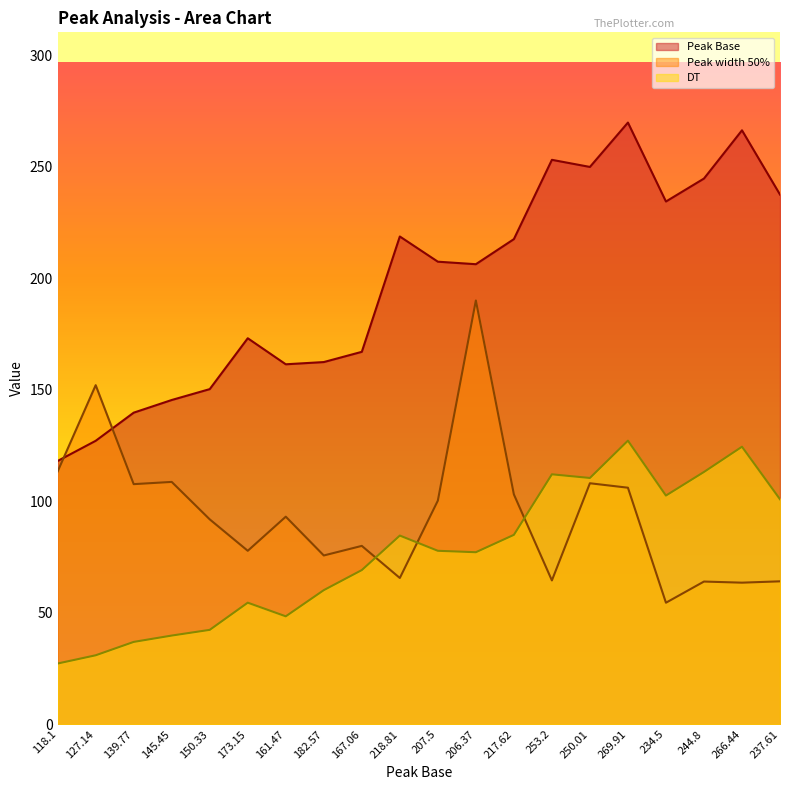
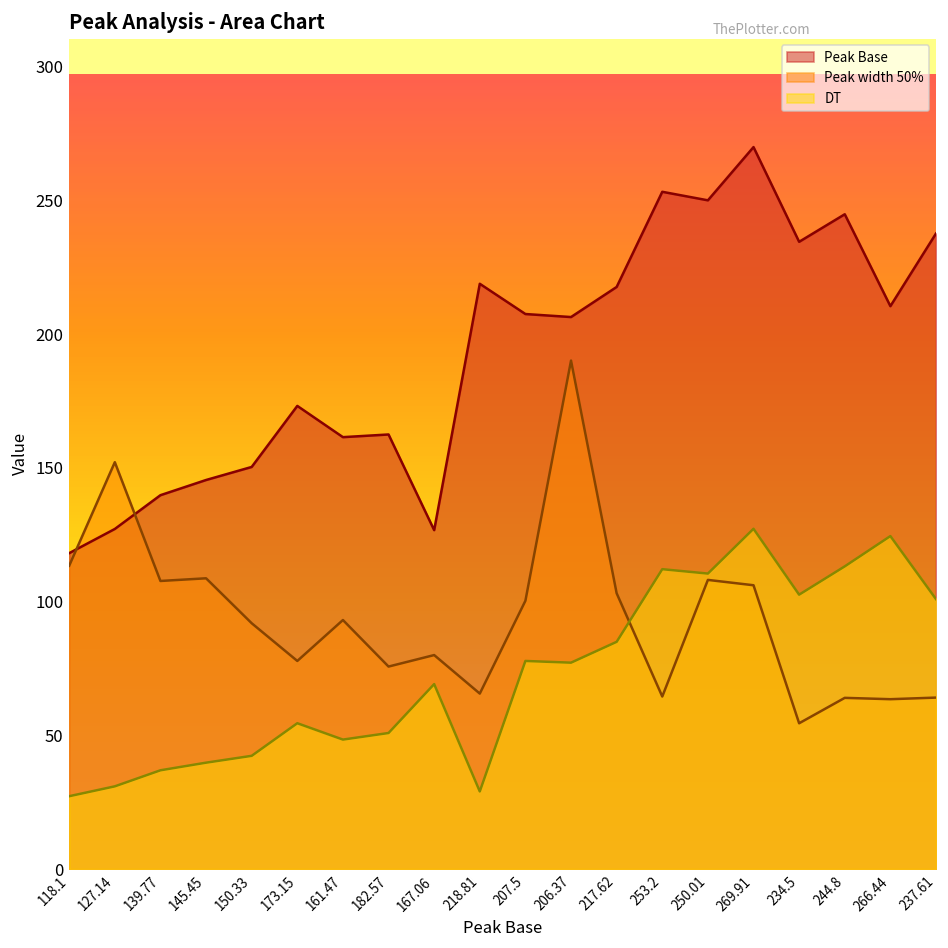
DT, 182.57: 60 -> 51
Peak Base, 167.06: 167 -> 127
DT, 218.81: 85 -> 29
Peak Base, 266.44: 266 -> 210
